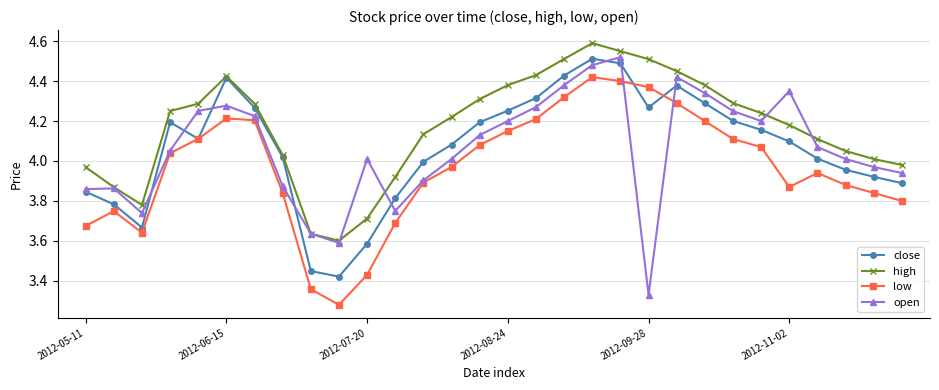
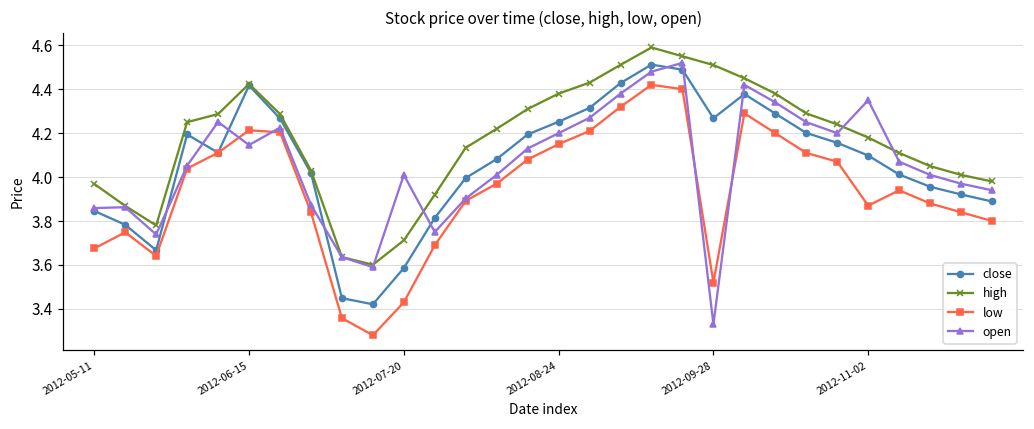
open, 2012-06-15: 4.28 -> 4.15
low, 2012-09-28: 4.37 -> 3.52
